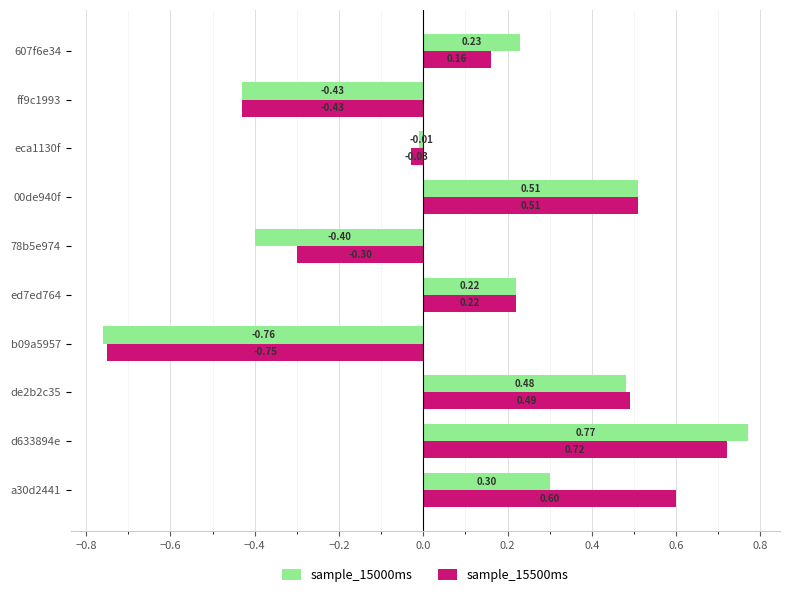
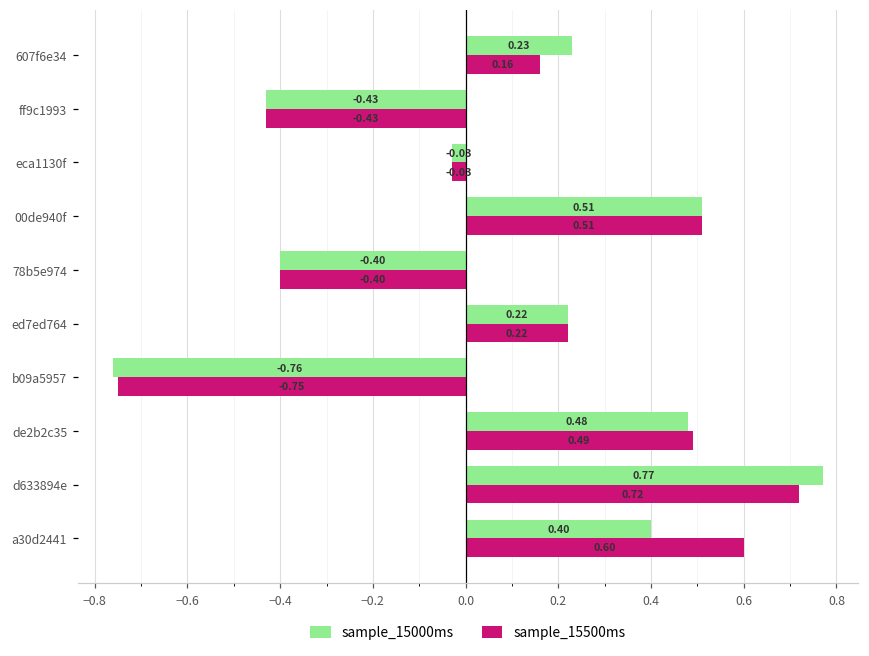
sample_15000ms, eca1130f: -0.01 -> -0.03
sample_15500ms, 78b5e974: -0.30 -> -0.40
sample_15000ms, a30d2441: 0.30 -> 0.40
